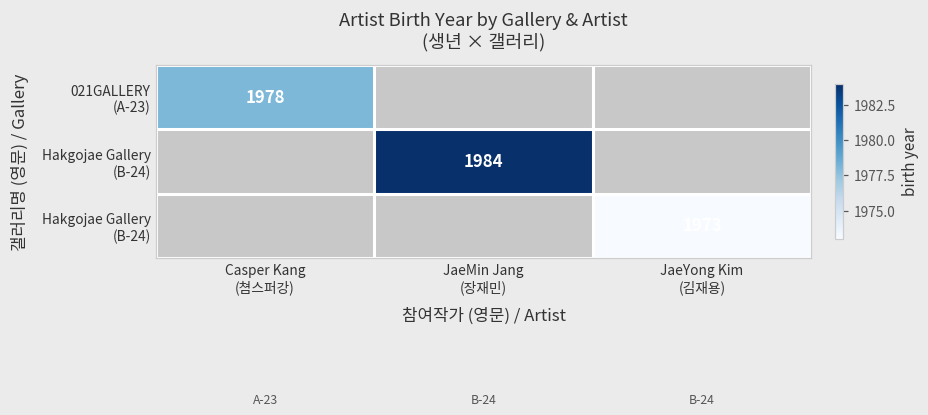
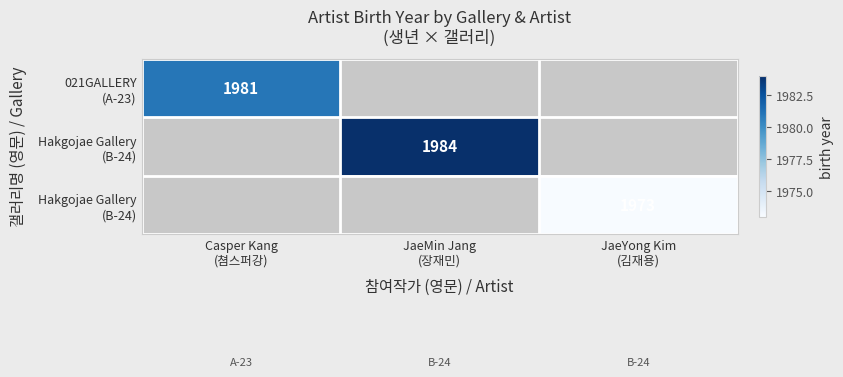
021GALLERY (A-23), Casper Kang (쳠스퍼강): 1978 -> 1981
